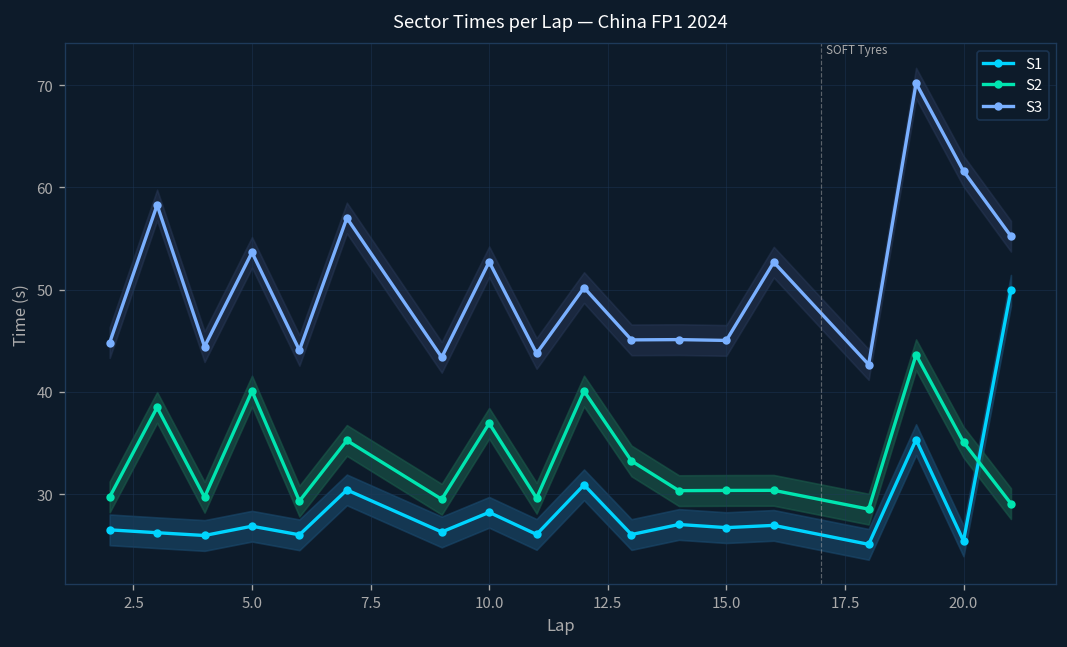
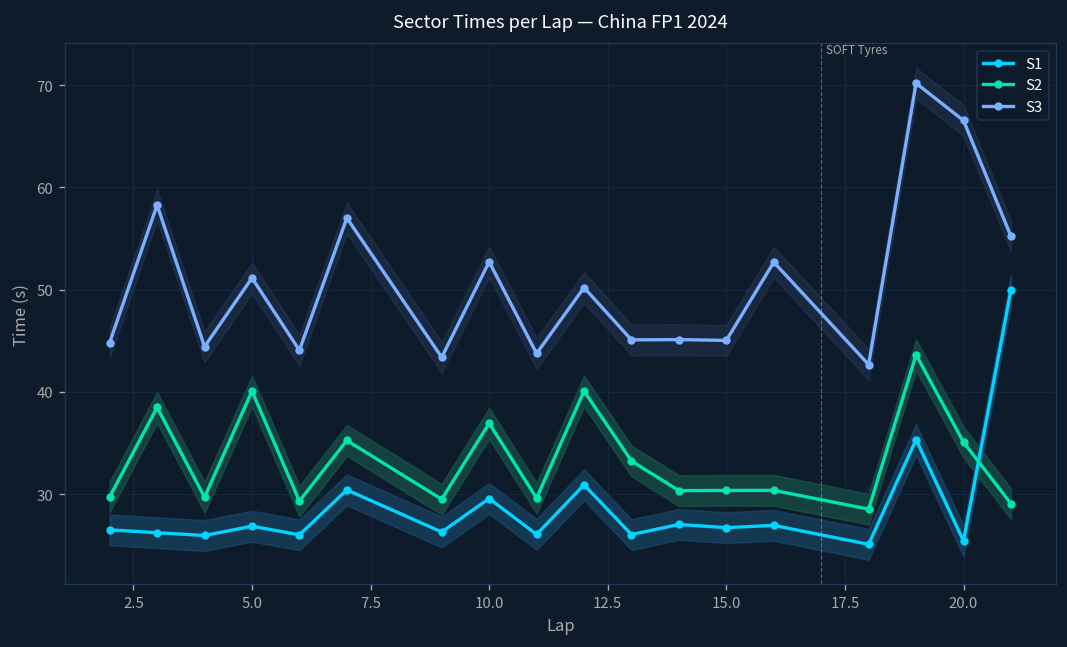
S3, 5.0: 54 -> 51
S1, 10.0: 28 -> 30
S3, 20.0: 62 -> 67
